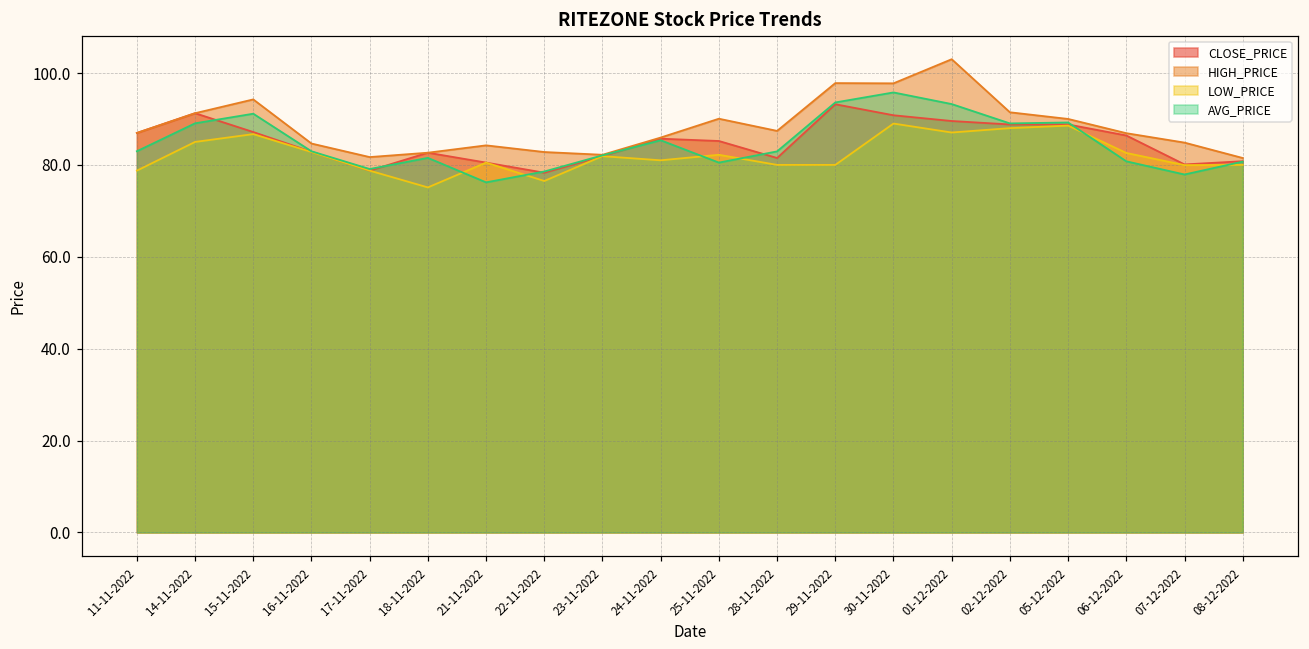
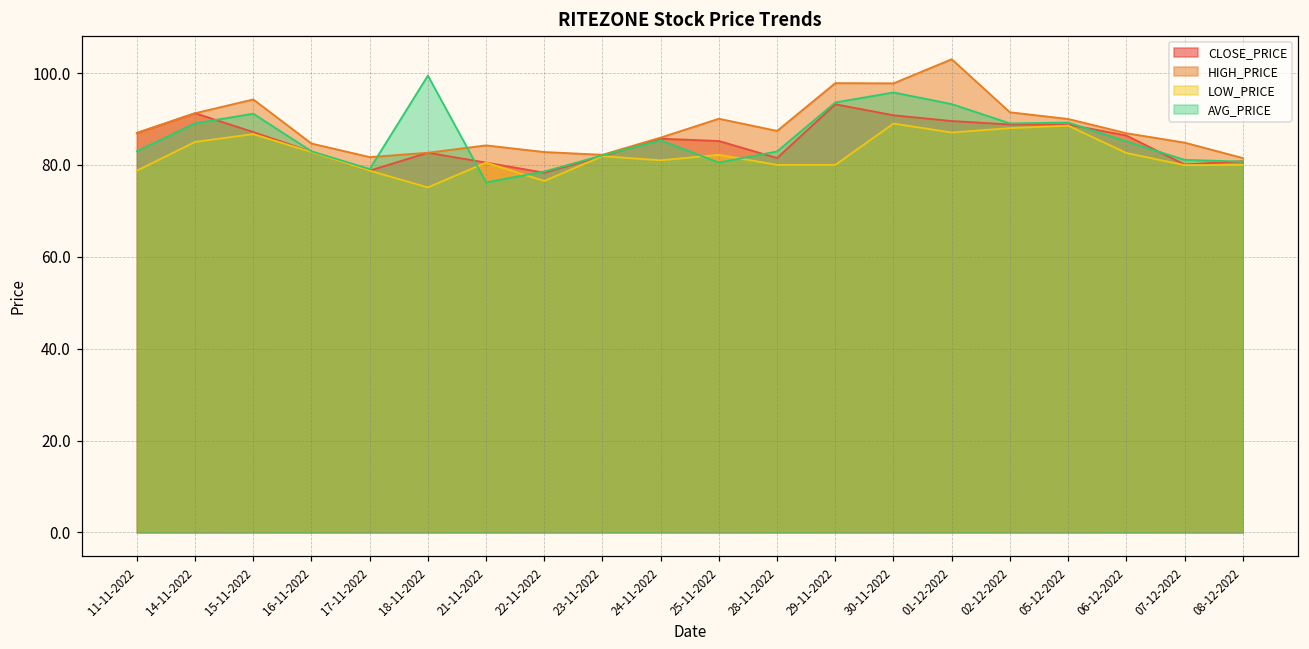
AVG_PRICE, 18-11-2022: 82 -> 99
AVG_PRICE, 06-12-2022: 81 -> 85
AVG_PRICE, 07-12-2022: 78 -> 81
